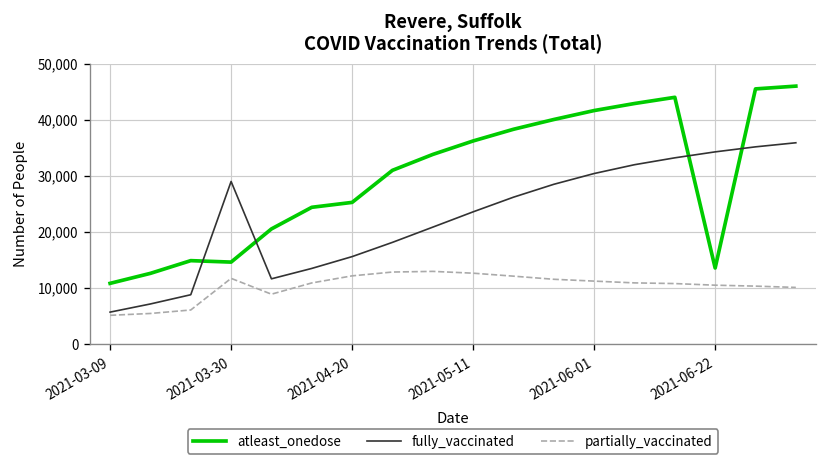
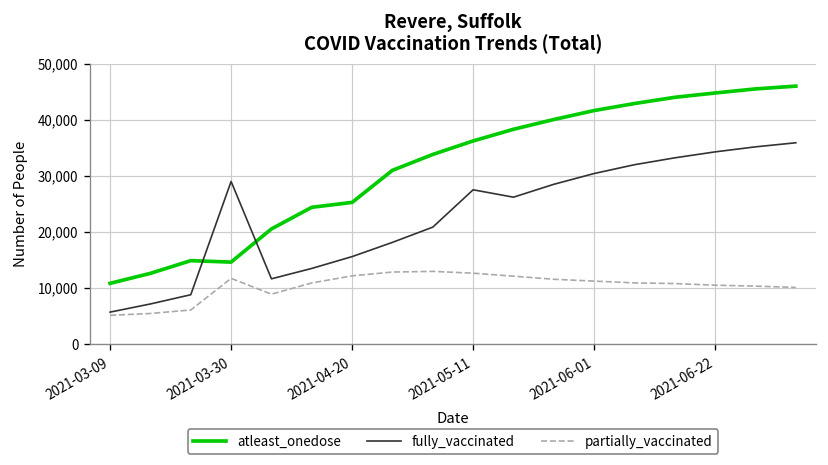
fully_vaccinated, 2021-05-11: 24,000 -> 28,000
atleast_onedose, 2021-06-22: 14,000 -> 45,000
